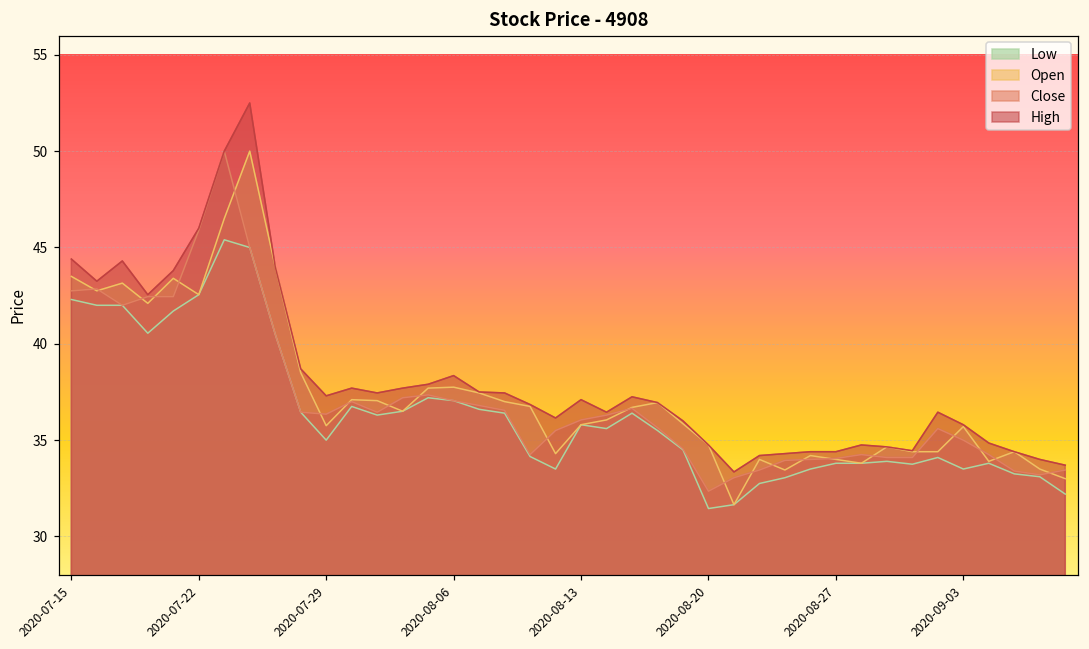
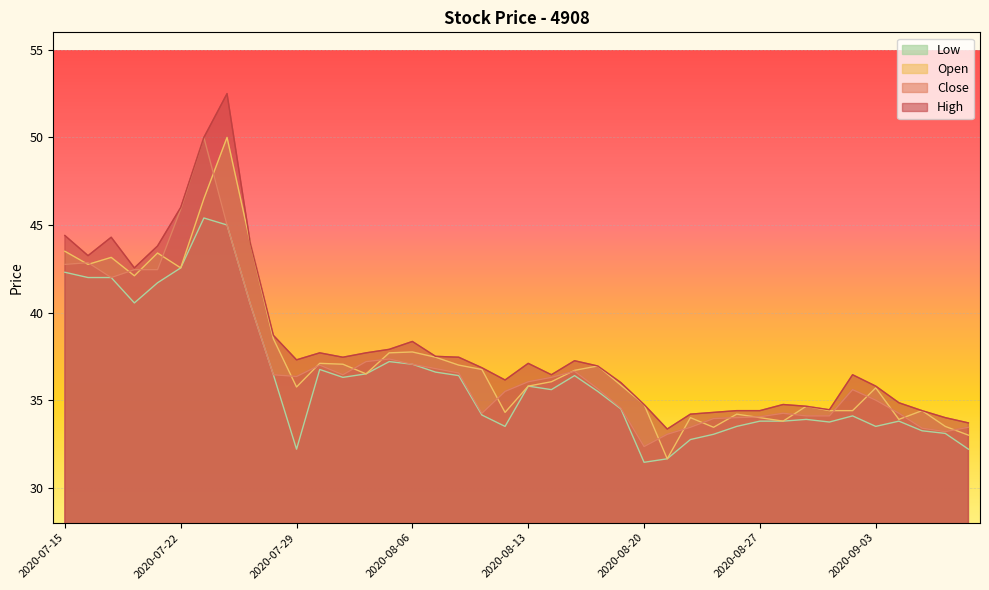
Low, 2020-07-29: 35.0 -> 32.2
